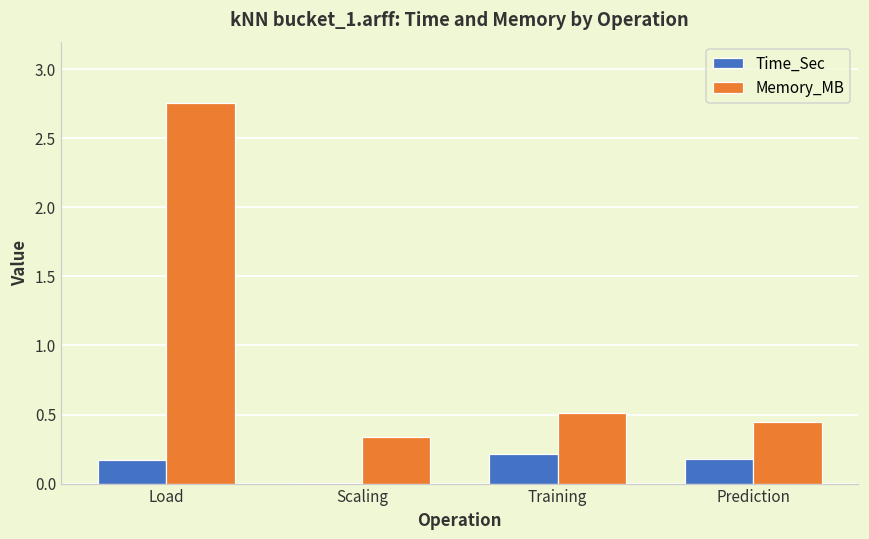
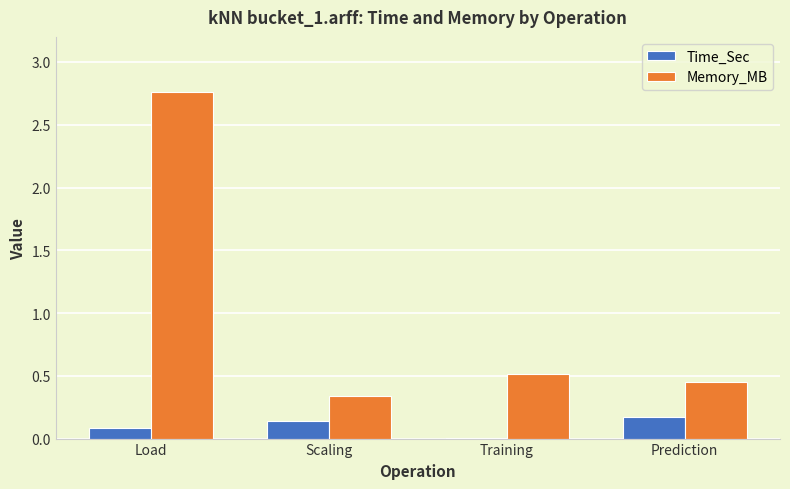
Time_Sec, Load: 0.17 -> 0.09
Time_Sec, Scaling: 0.00 -> 0.14
Time_Sec, Training: 0.21 -> 0.00
